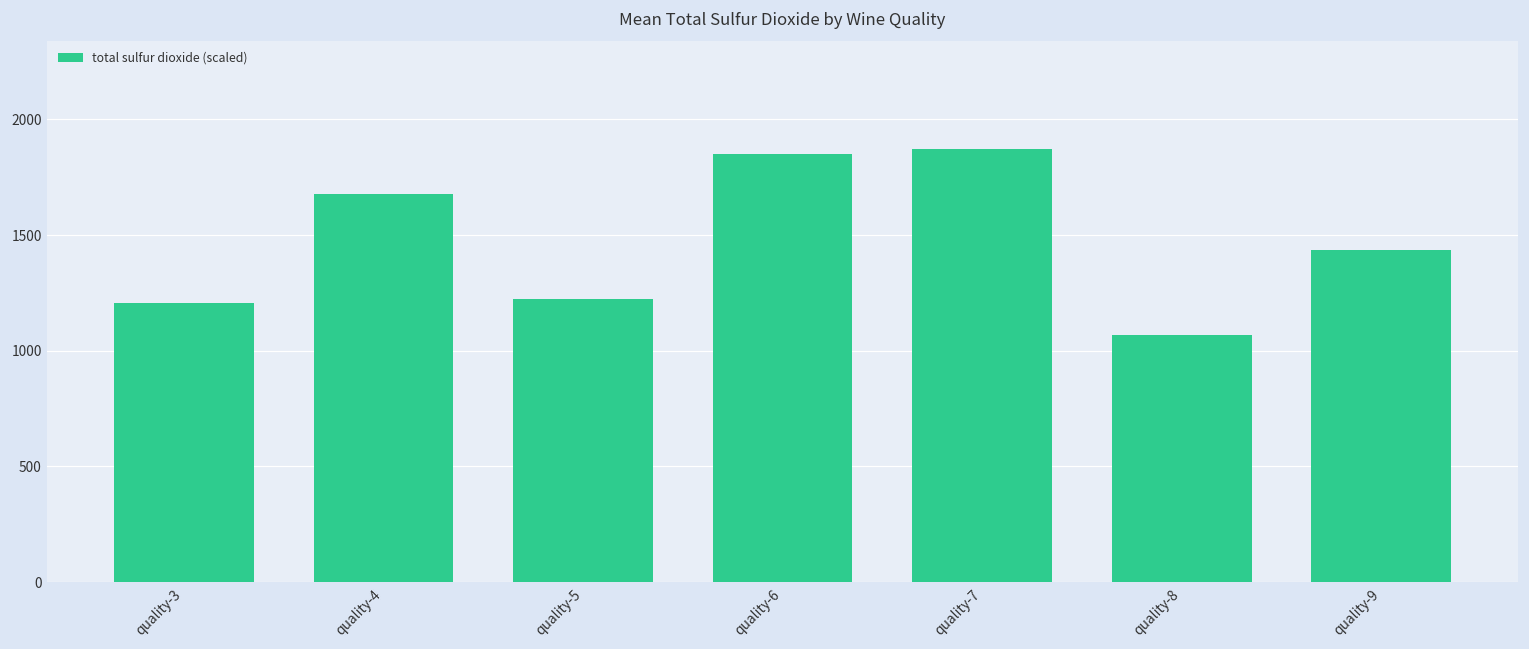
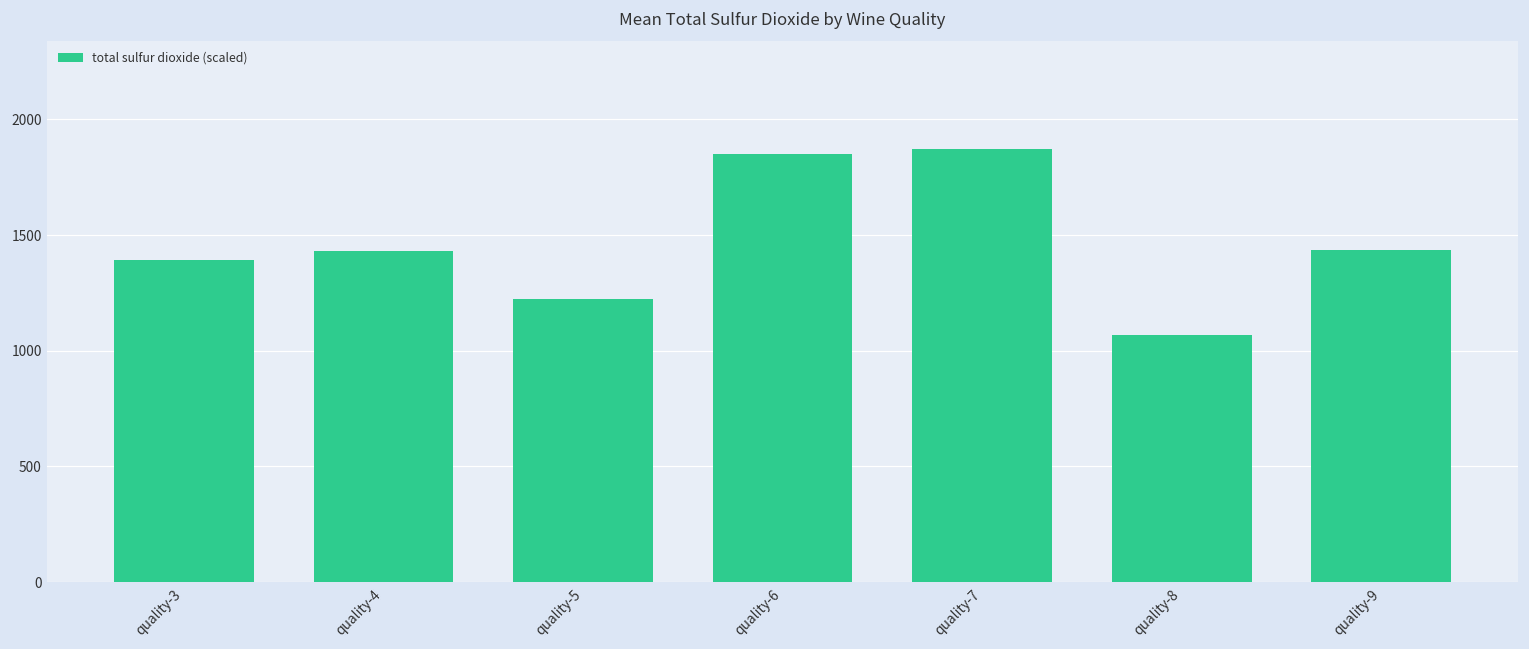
quality-3: 1210 -> 1390
quality-4: 1680 -> 1430
